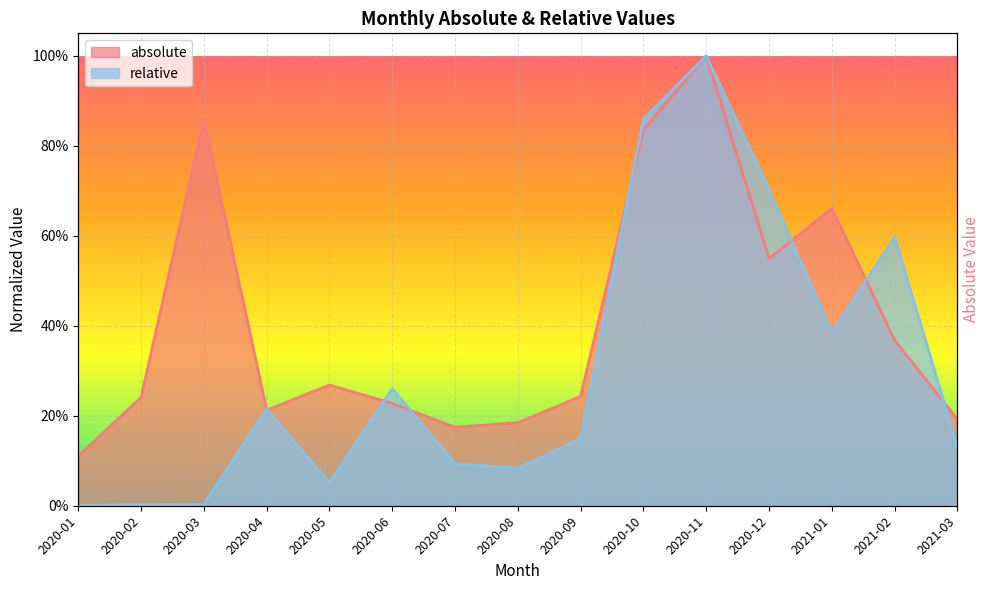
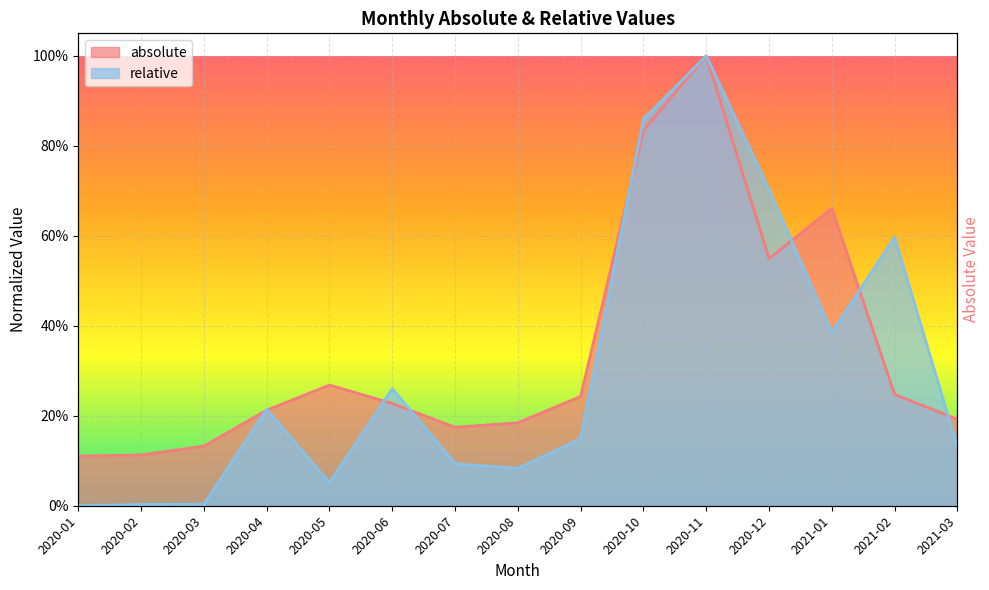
absolute, 2020-02: 24% -> 11%
absolute, 2020-03: 86% -> 13%
absolute, 2021-02: 37% -> 25%
